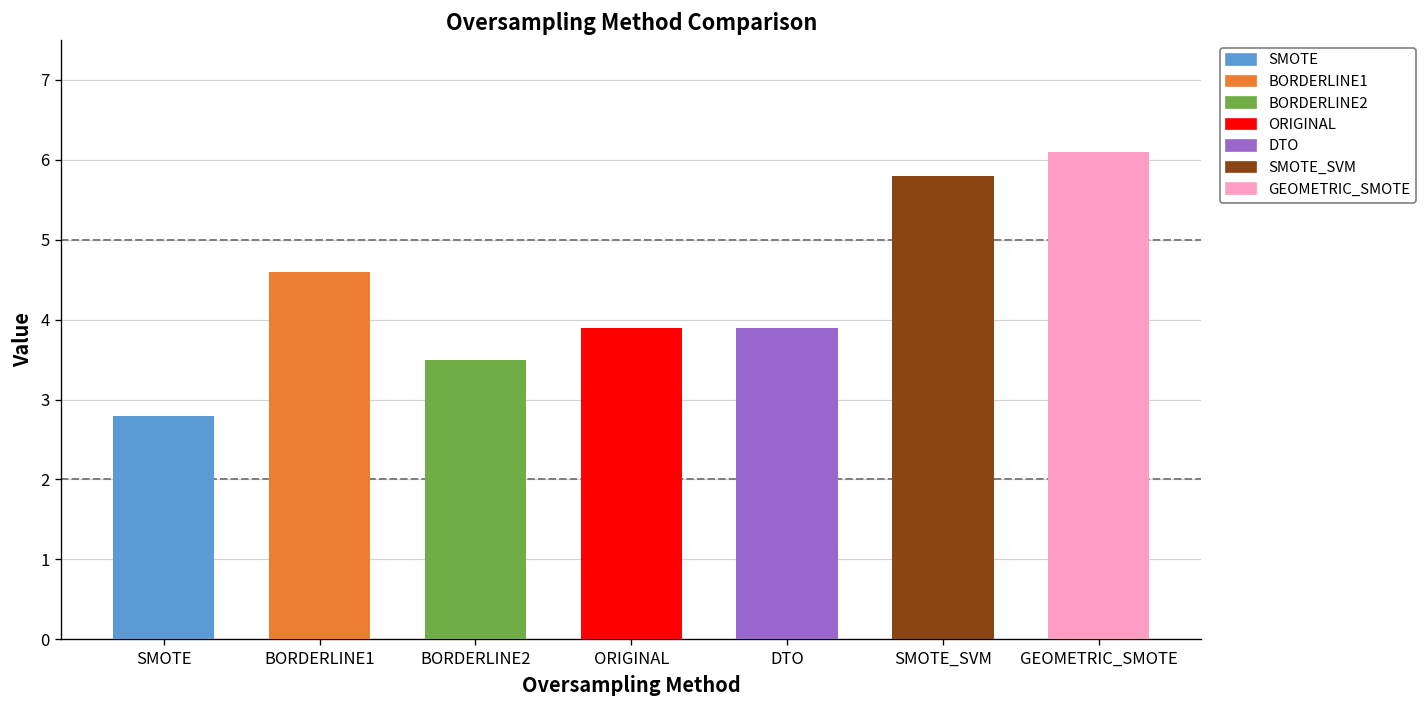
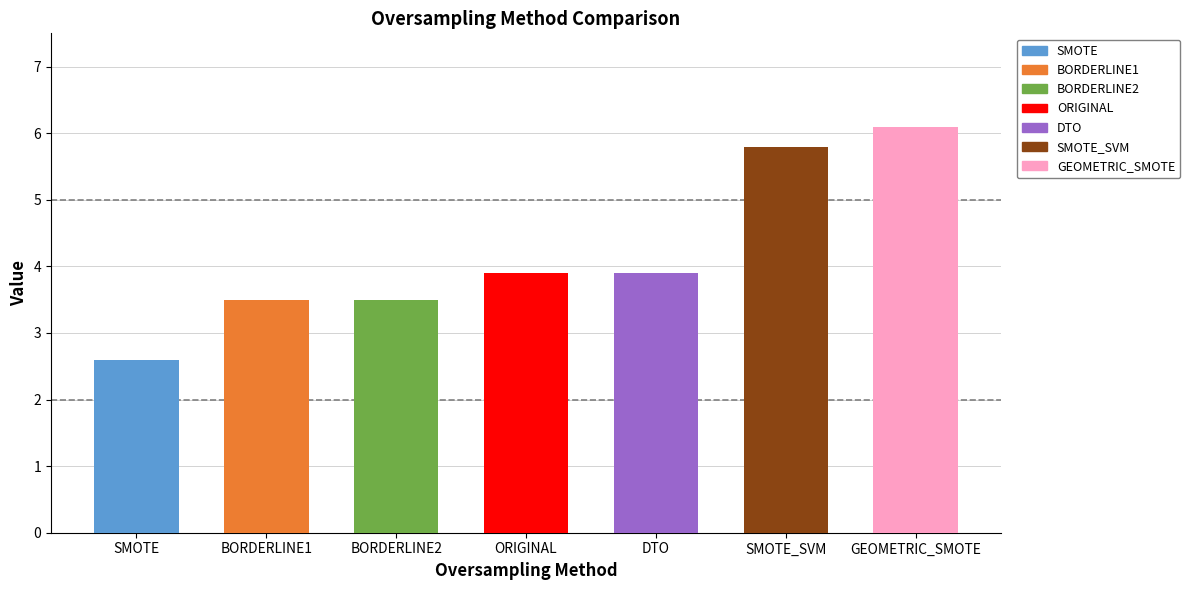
SMOTE: 2.8 -> 2.6
BORDERLINE1: 4.6 -> 3.5
